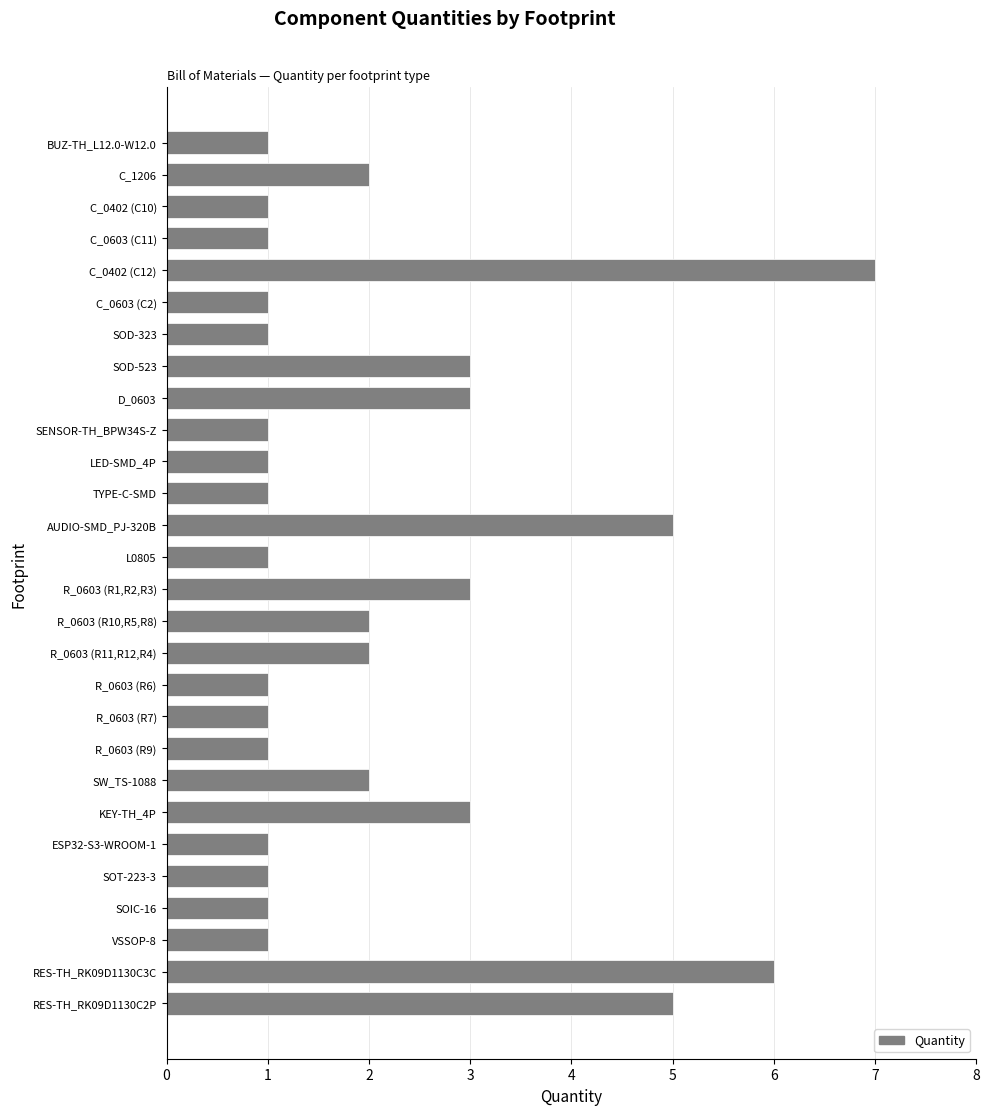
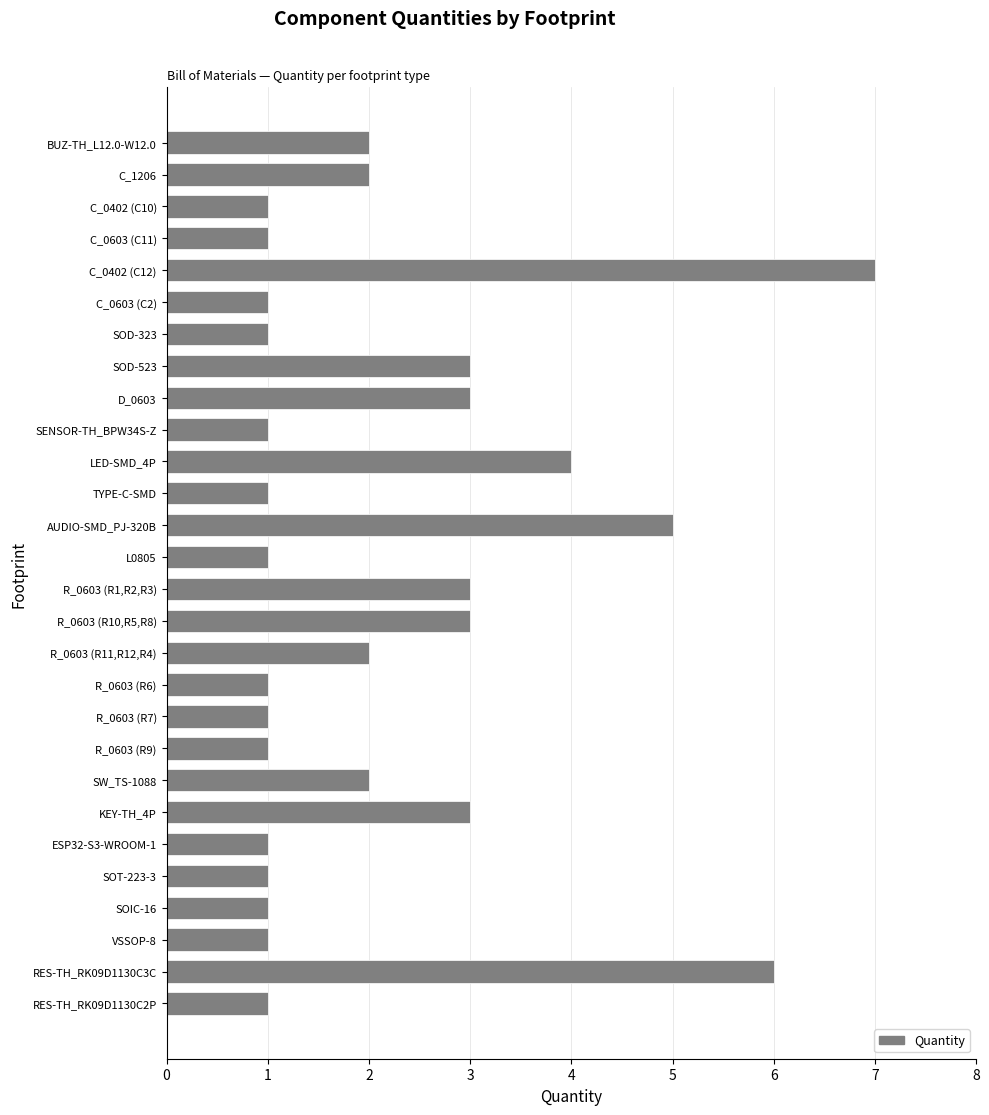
BUZ-TH_L12.0-W12.0: 1 -> 2
LED-SMD_4P: 1 -> 4
R_0603 (R10,R5,R8): 2 -> 3
RES-TH_RK09D1130C2P: 5 -> 1
